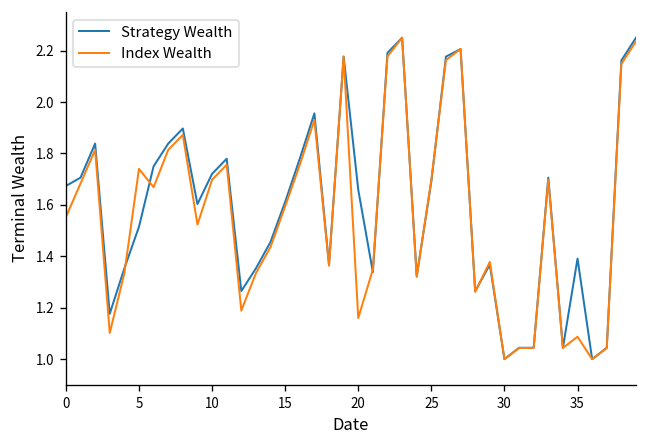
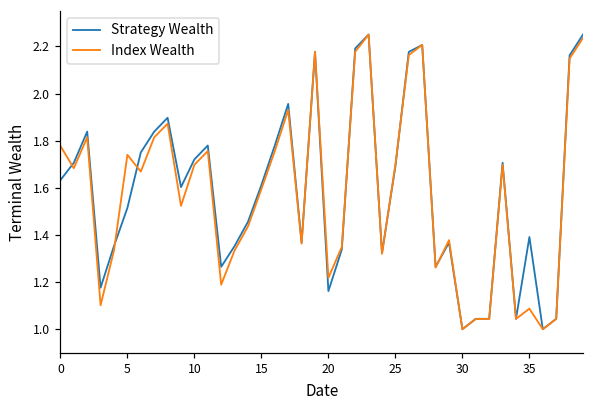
Strategy Wealth, 0: 1.67 -> 1.63
Index Wealth, 0: 1.55 -> 1.78
Strategy Wealth, 20: 1.66 -> 1.16
Index Wealth, 20: 1.16 -> 1.22
